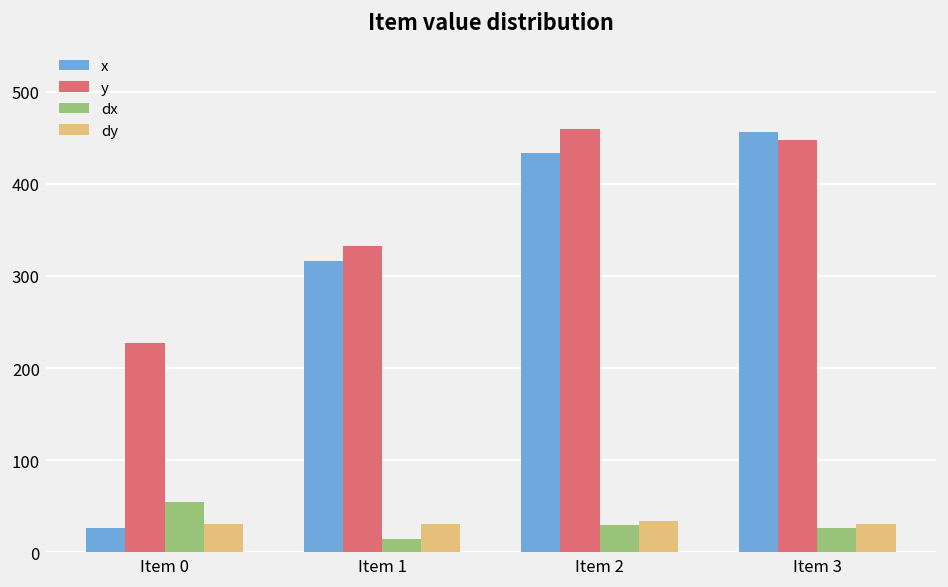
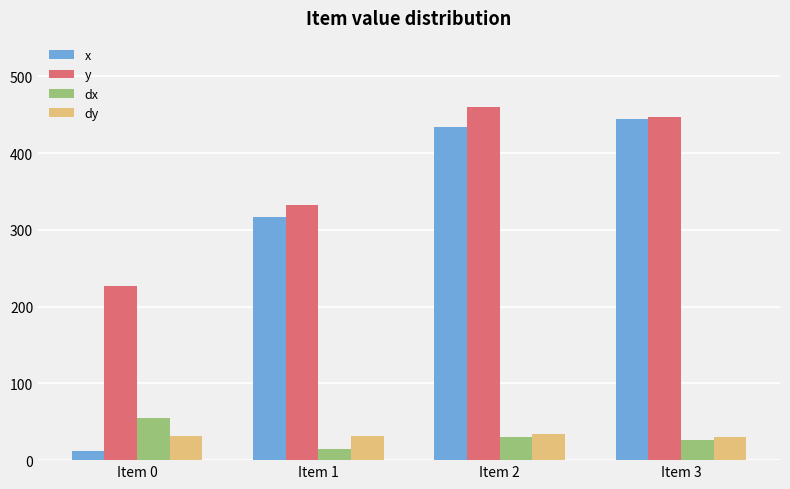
x, Item 0: 30 -> 10
x, Item 3: 460 -> 440
